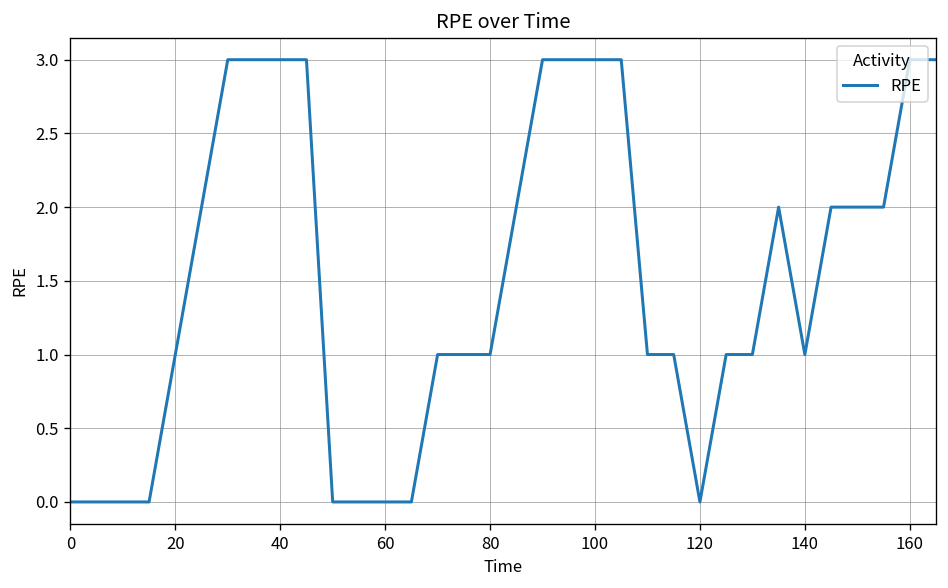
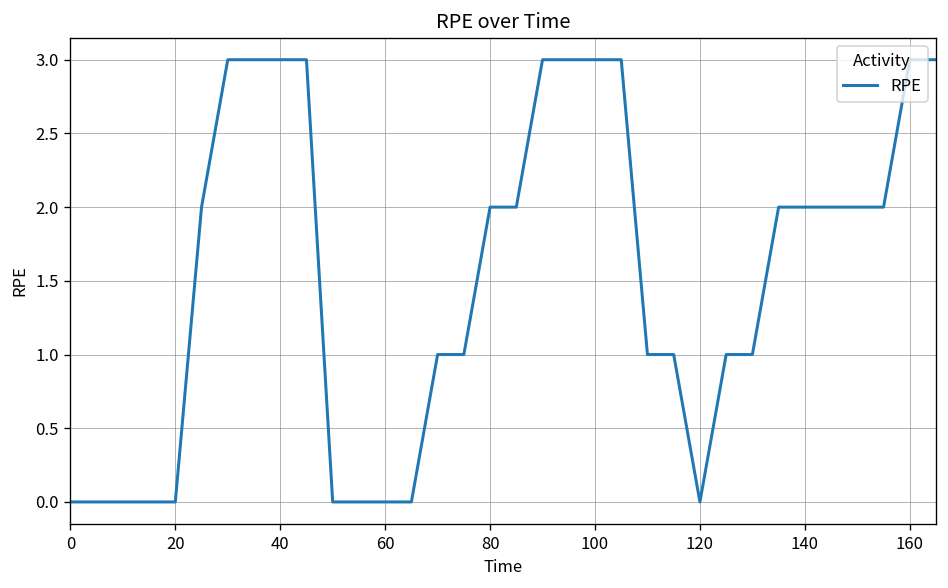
20: 1 -> 0
80: 1 -> 2
140: 1 -> 2
